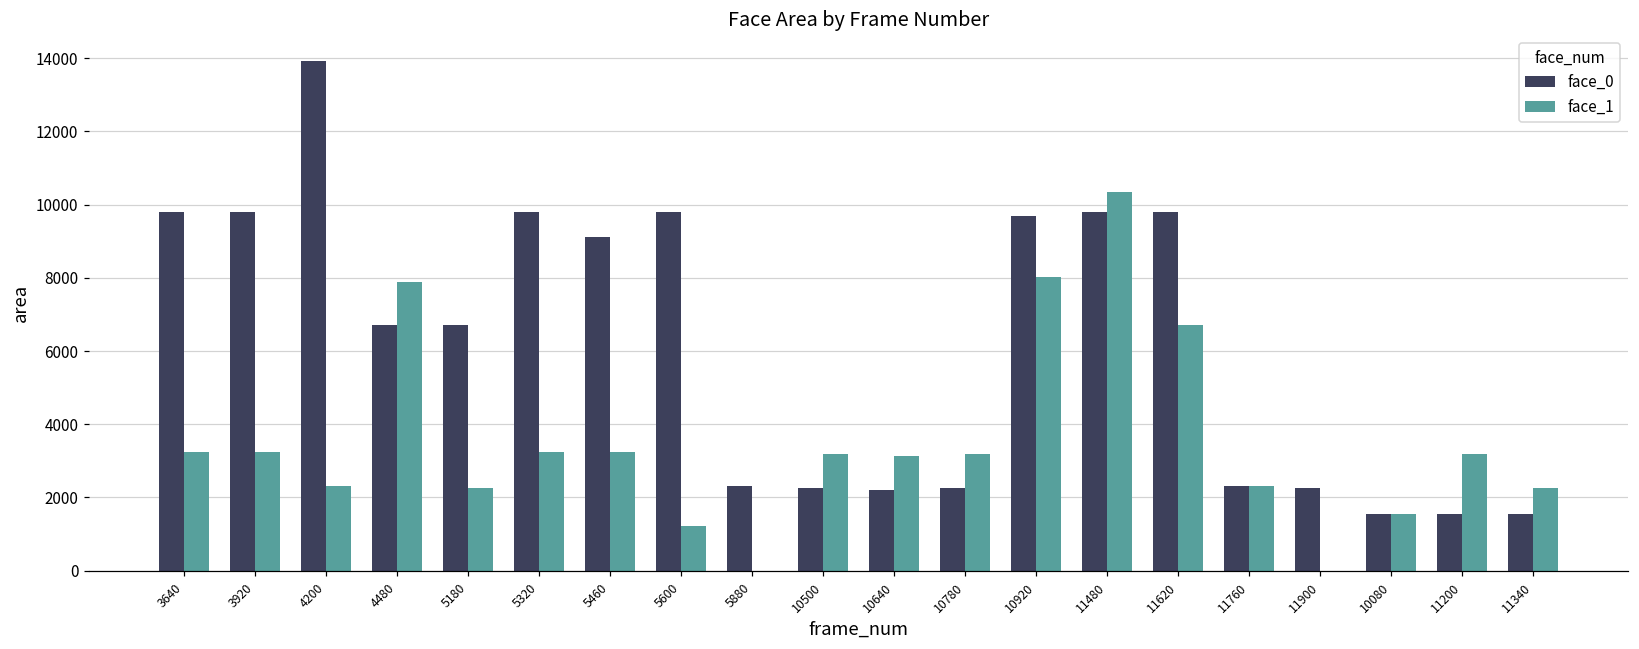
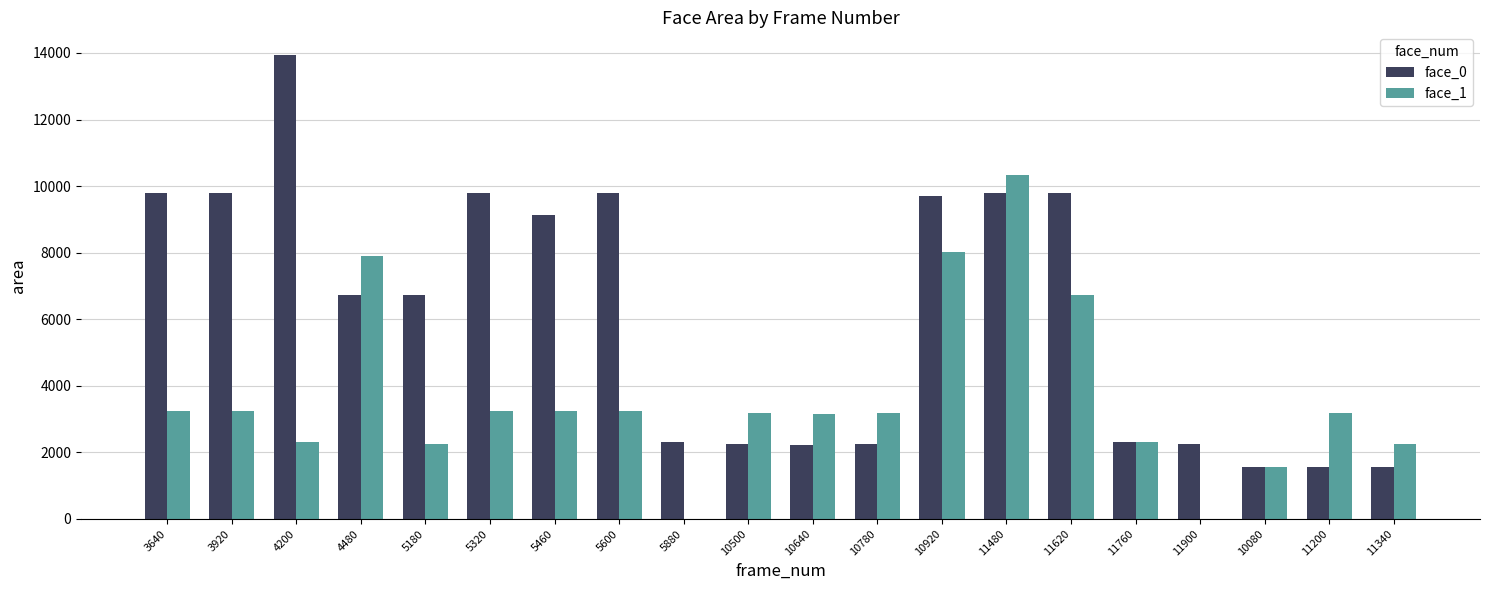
face_1, 5600: 1200 -> 3200
